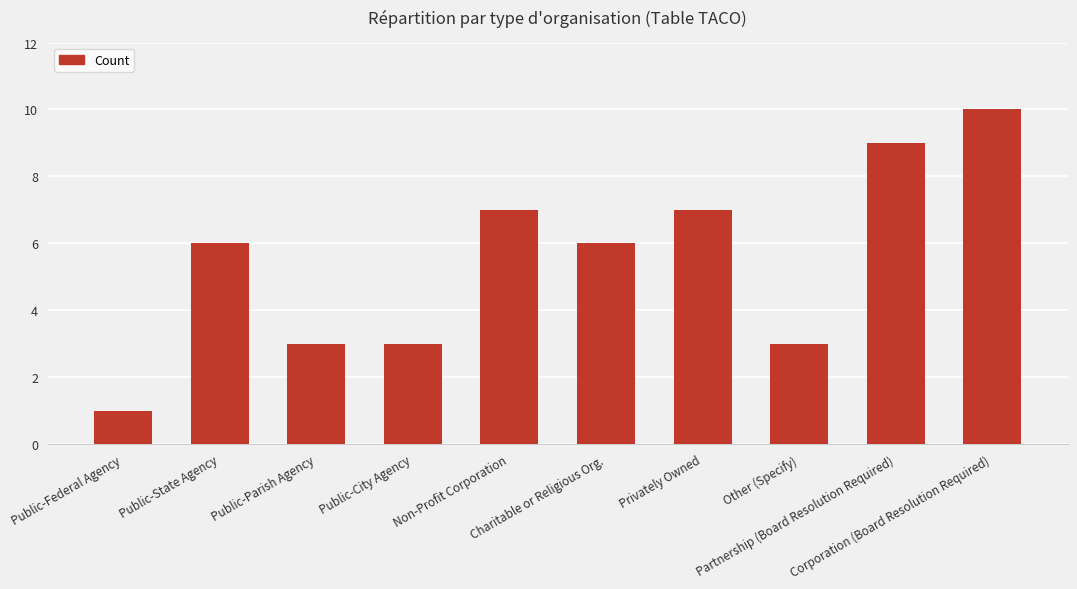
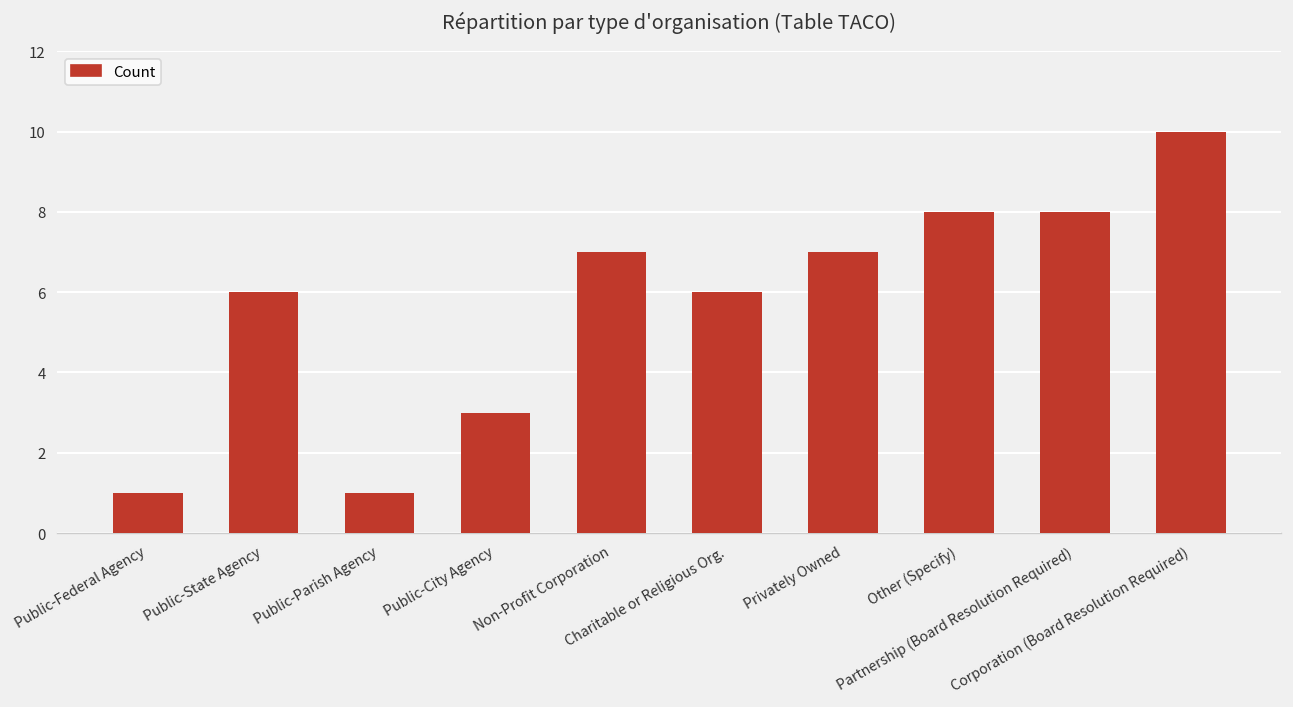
Public-Parish Agency: 3 -> 1
Other (Specify): 3 -> 8
Partnership (Board Resolution Required): 9 -> 8
